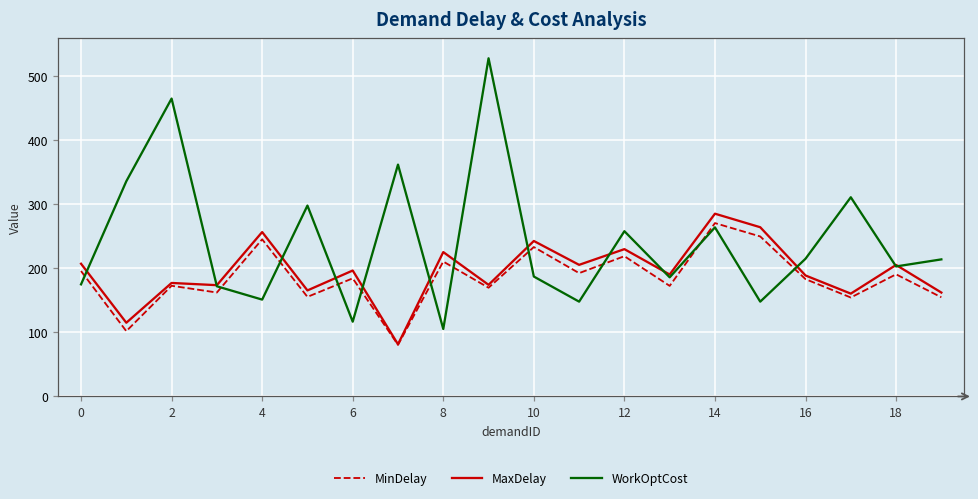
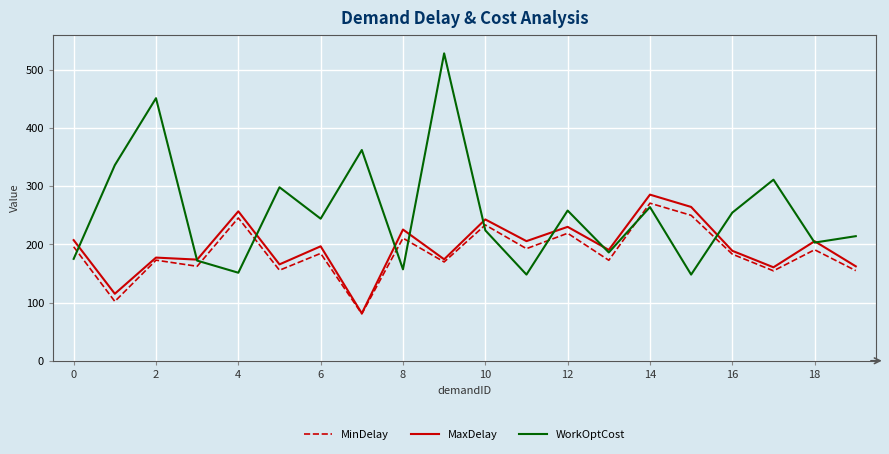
WorkOptCost, 2: 470 -> 450
WorkOptCost, 6: 120 -> 240
WorkOptCost, 8: 110 -> 160
WorkOptCost, 10: 190 -> 220
WorkOptCost, 16: 220 -> 250
